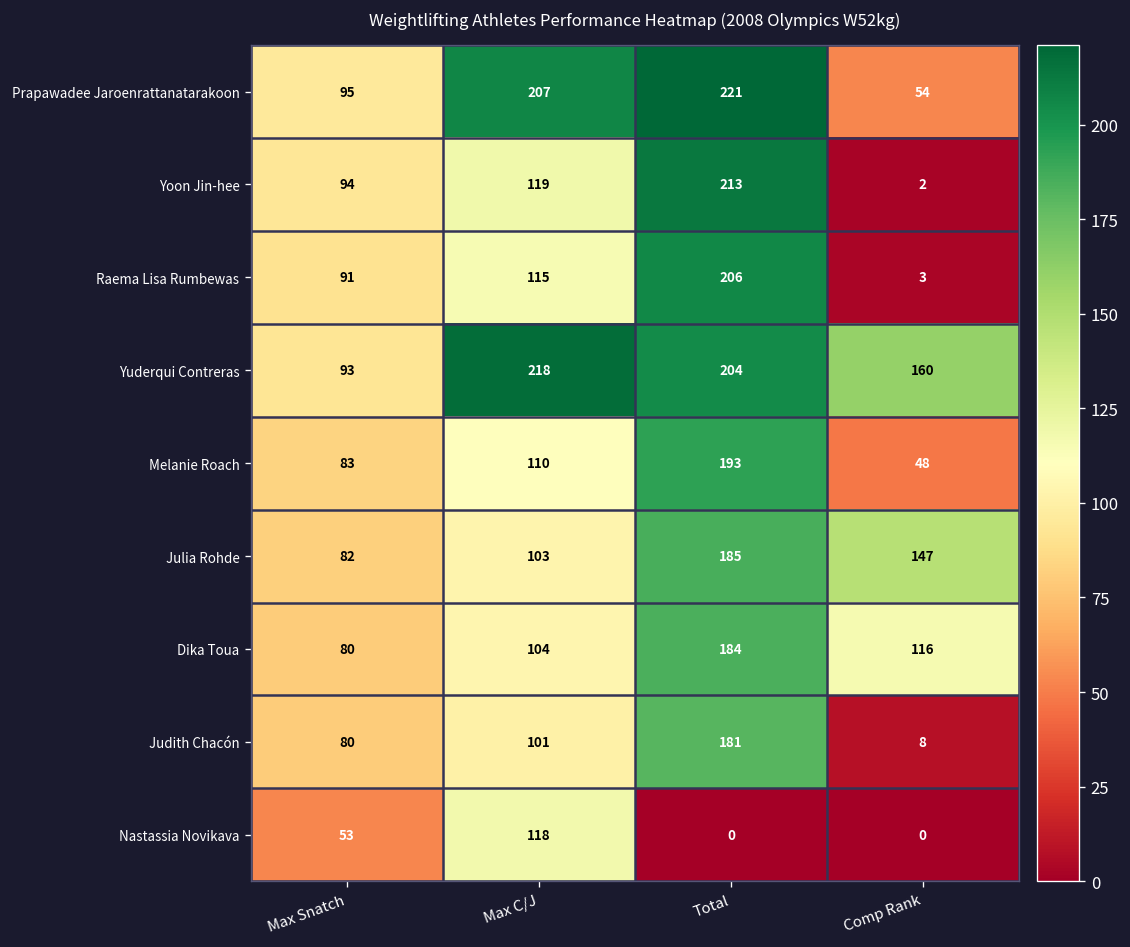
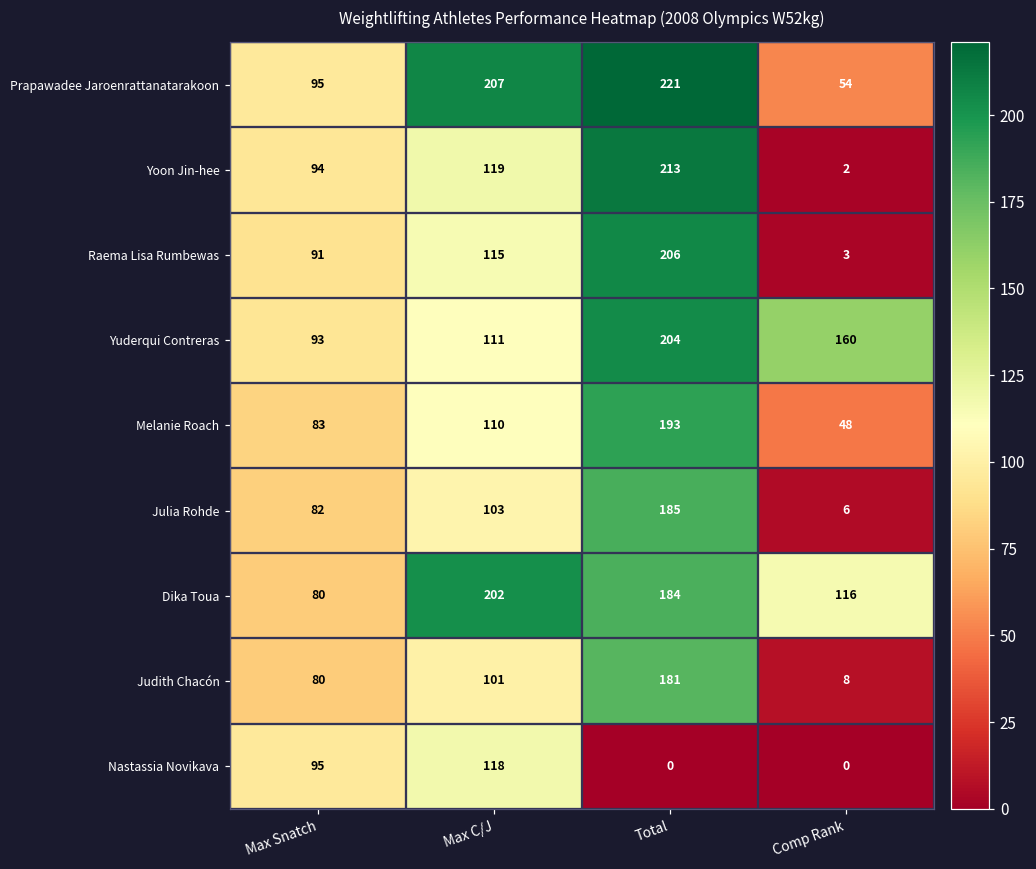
Yuderqui Contreras, Max C/J: 218 -> 111
Julia Rohde, Comp Rank: 147 -> 6
Dika Toua, Max C/J: 104 -> 202
Nastassia Novikava, Max Snatch: 53 -> 95
